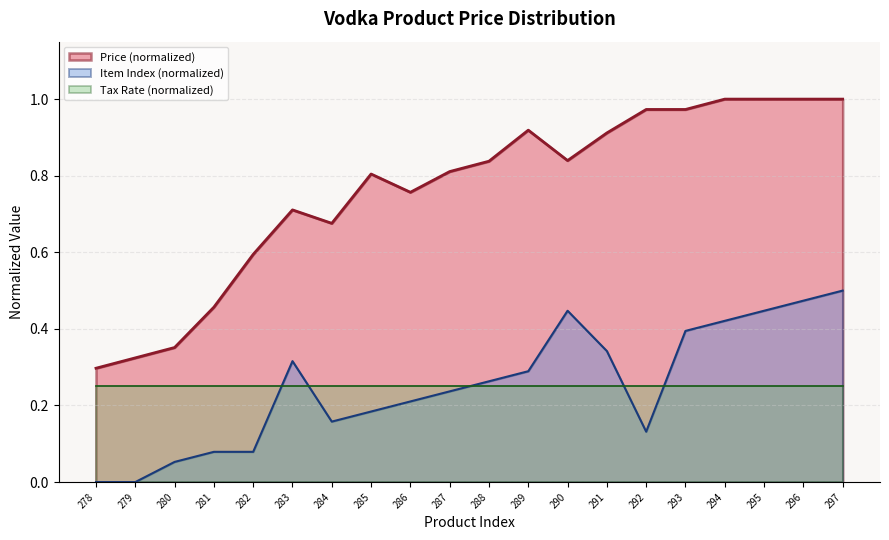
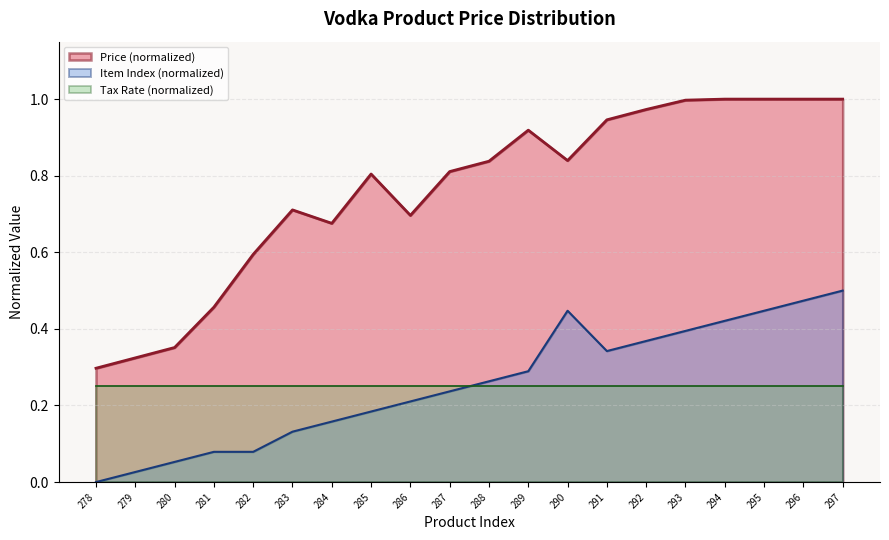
Item Index (normalized), 279: 0.00 -> 0.03
Item Index (normalized), 283: 0.32 -> 0.13
Price (normalized), 286: 0.76 -> 0.70
Price (normalized), 291: 0.91 -> 0.95
Item Index (normalized), 292: 0.13 -> 0.37
Price (normalized), 293: 0.97 -> 1.00
